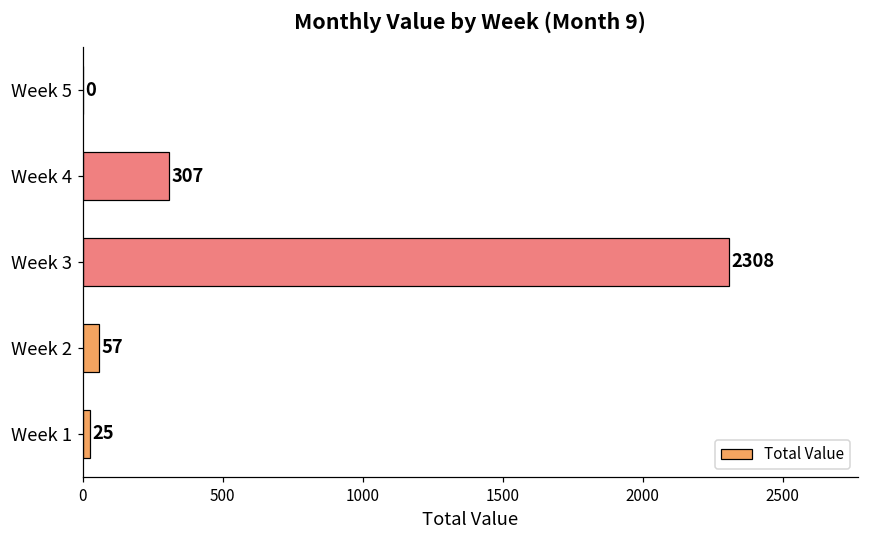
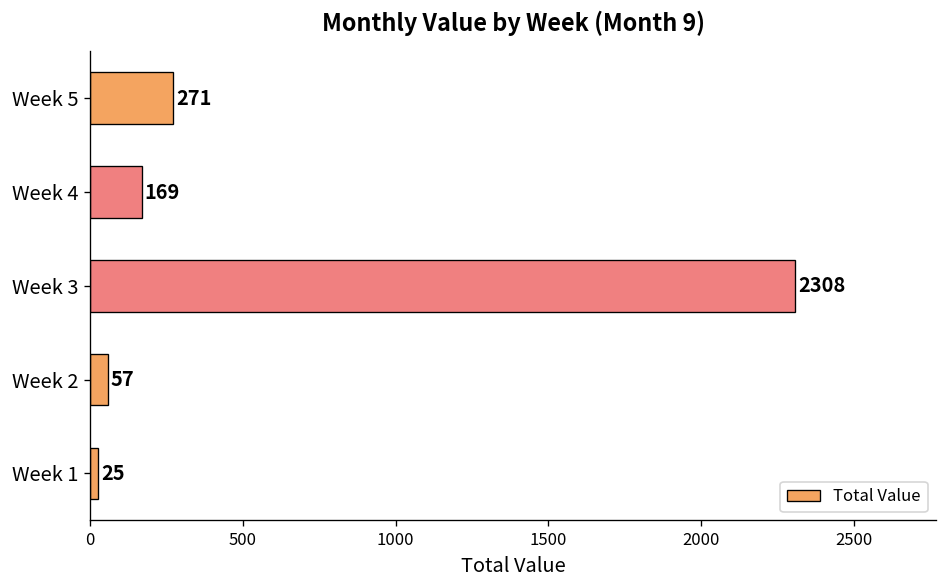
Week 5: 0 -> 271
Week 4: 307 -> 169
